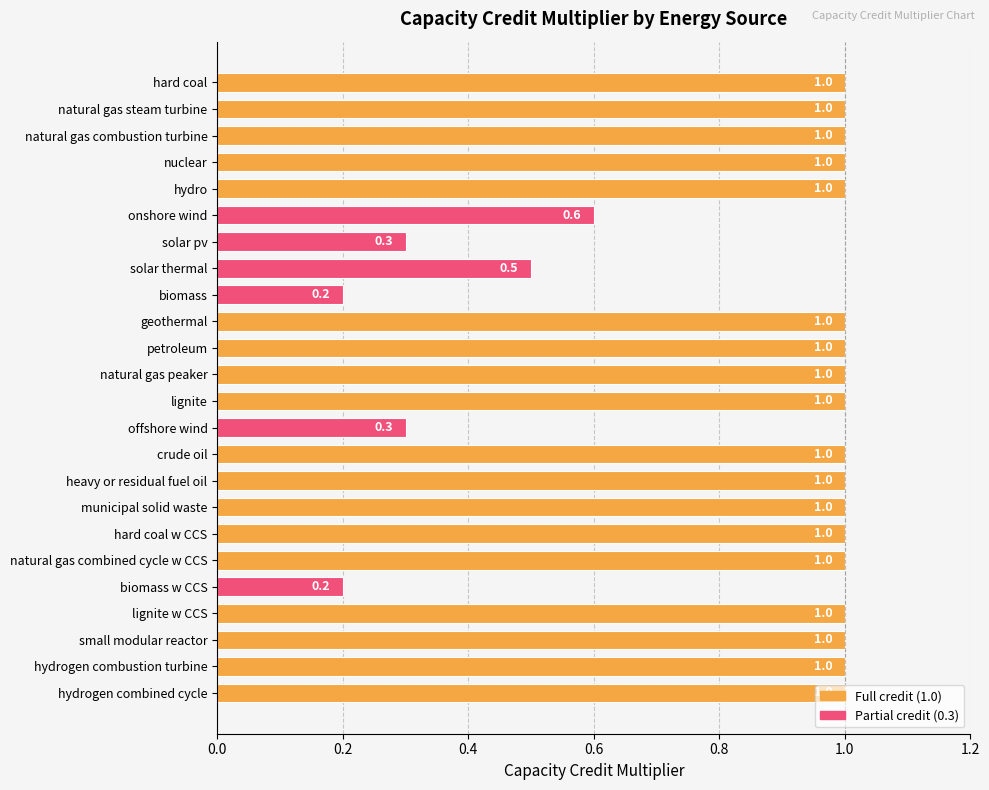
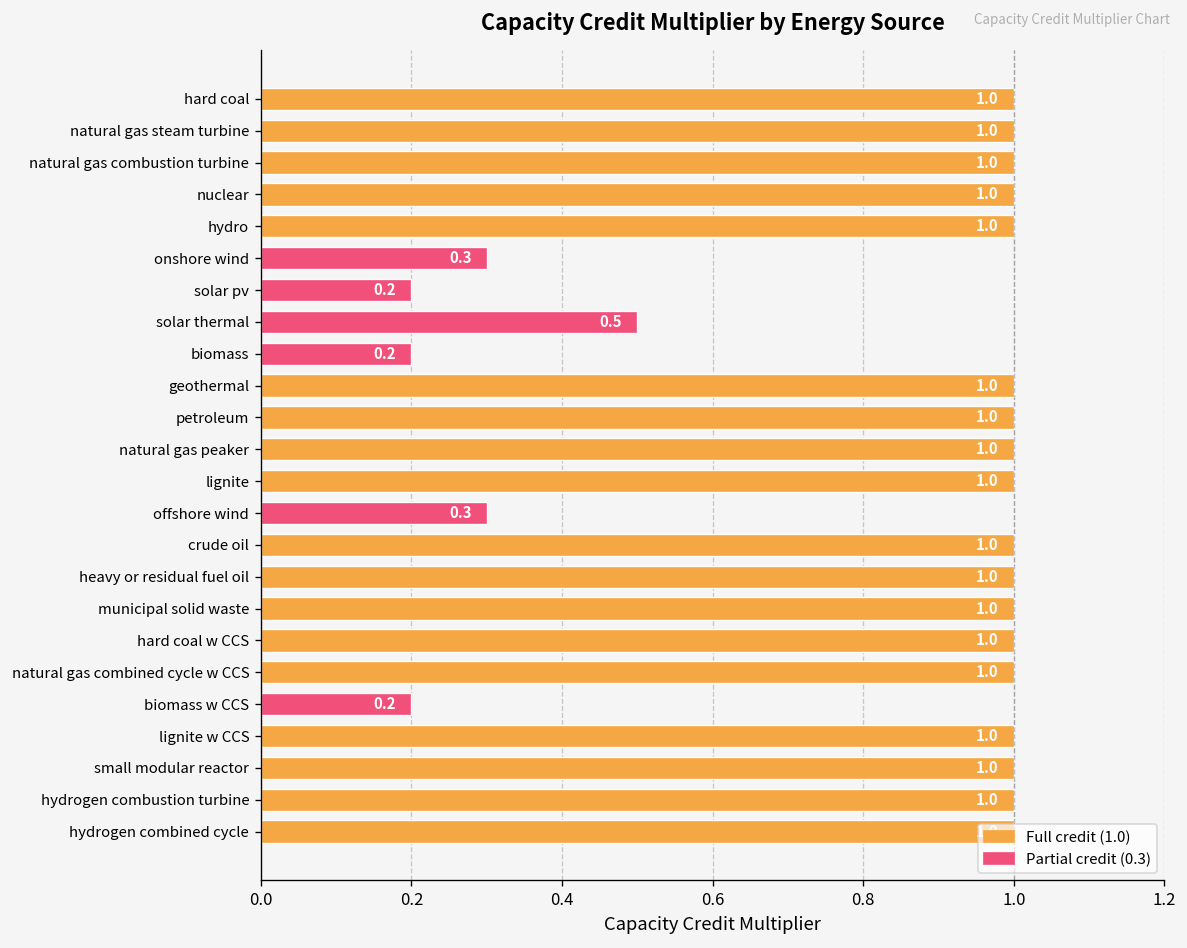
onshore wind: 0.6 -> 0.3
solar pv: 0.3 -> 0.2
